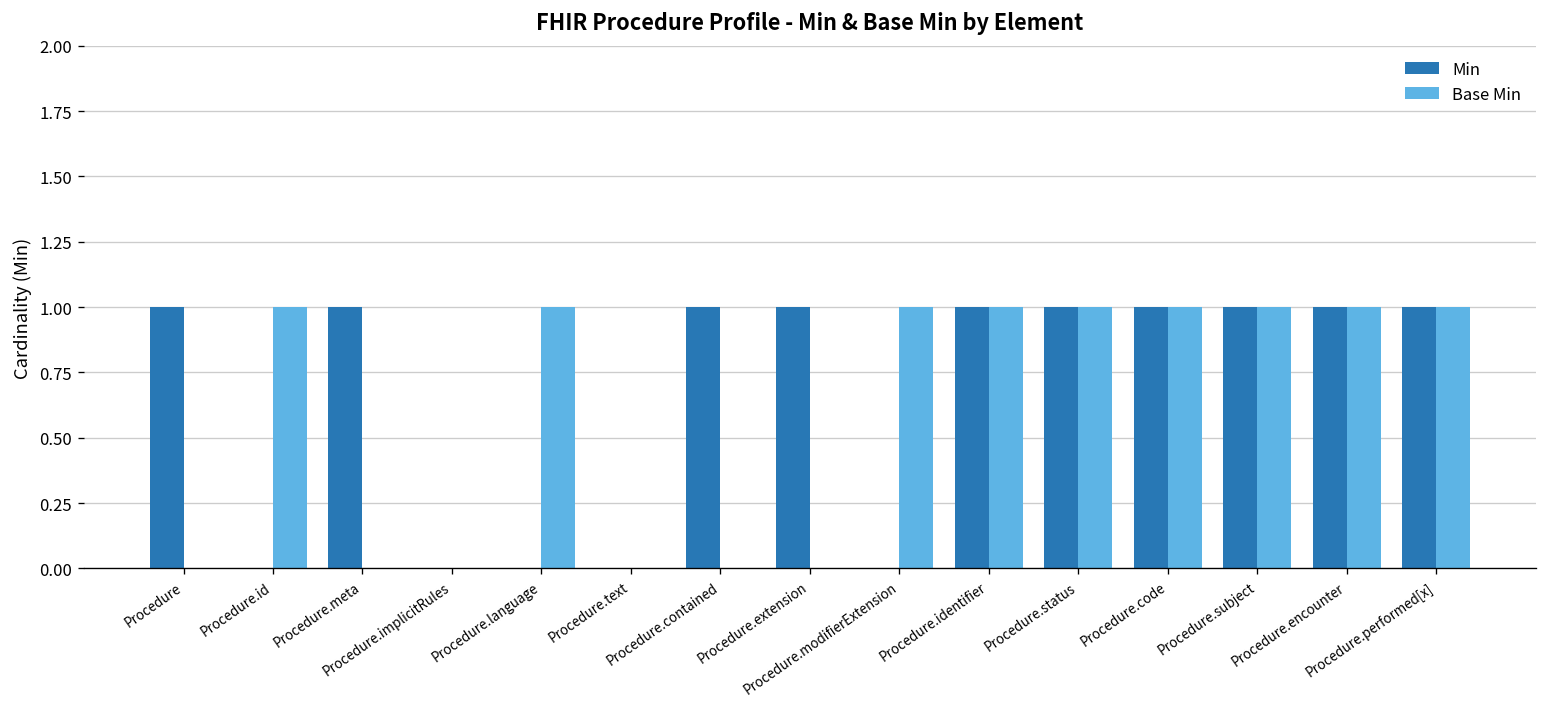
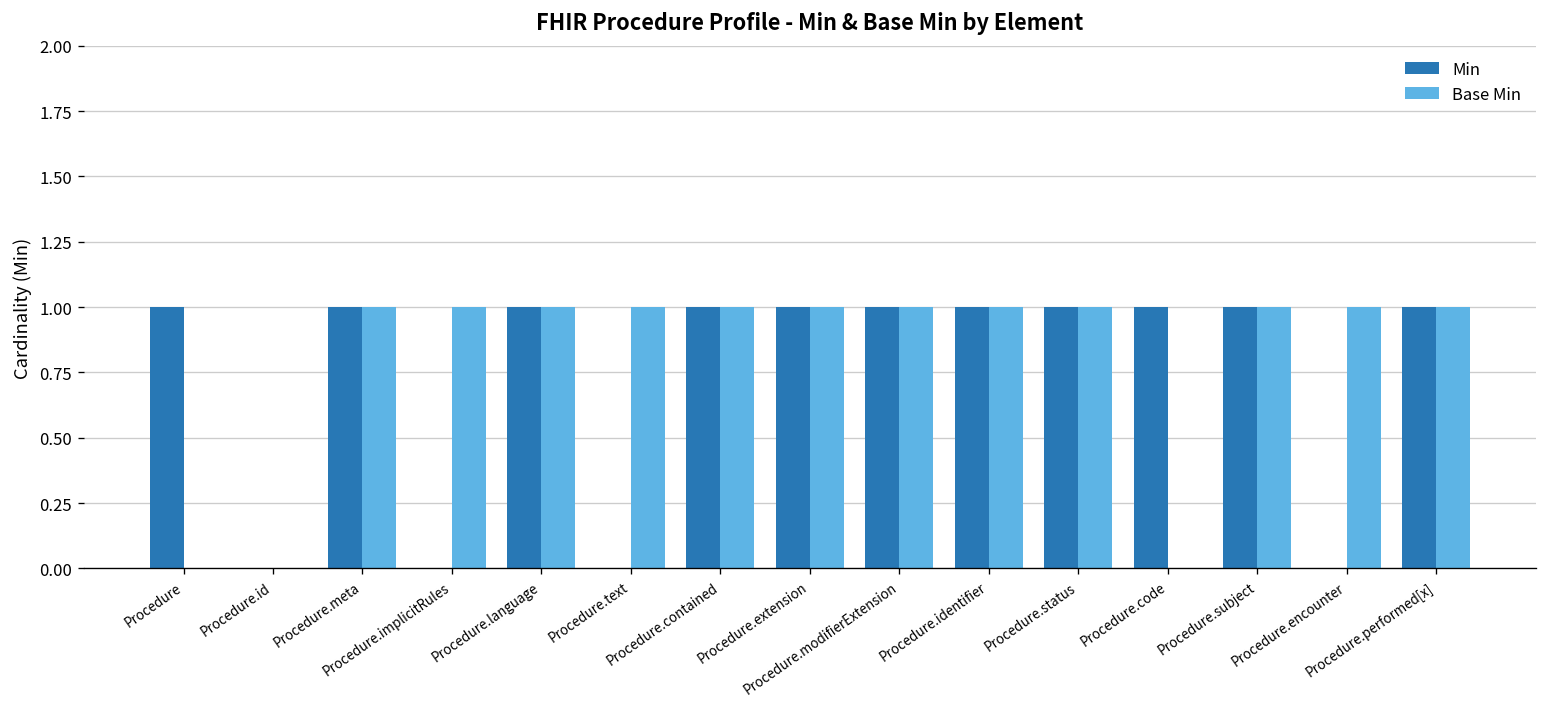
Base Min, Procedure.id: 1 -> 0
Base Min, Procedure.meta: 0 -> 1
Base Min, Procedure.implicitRules: 0 -> 1
Min, Procedure.language: 0 -> 1
Base Min, Procedure.text: 0 -> 1
Base Min, Procedure.contained: 0 -> 1
Base Min, Procedure.extension: 0 -> 1
Min, Procedure.modifierExtension: 0 -> 1
Base Min, Procedure.code: 1 -> 0
Min, Procedure.encounter: 1 -> 0
